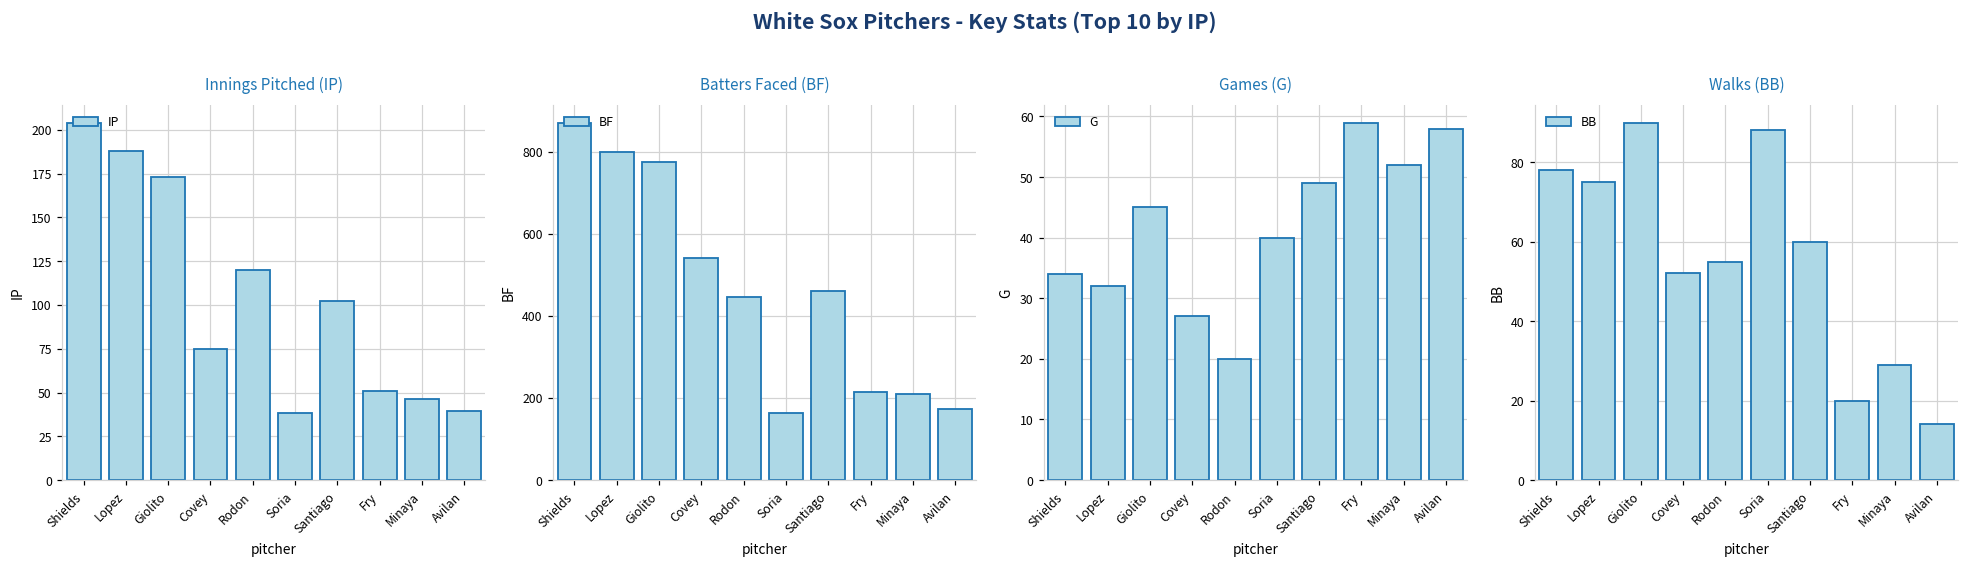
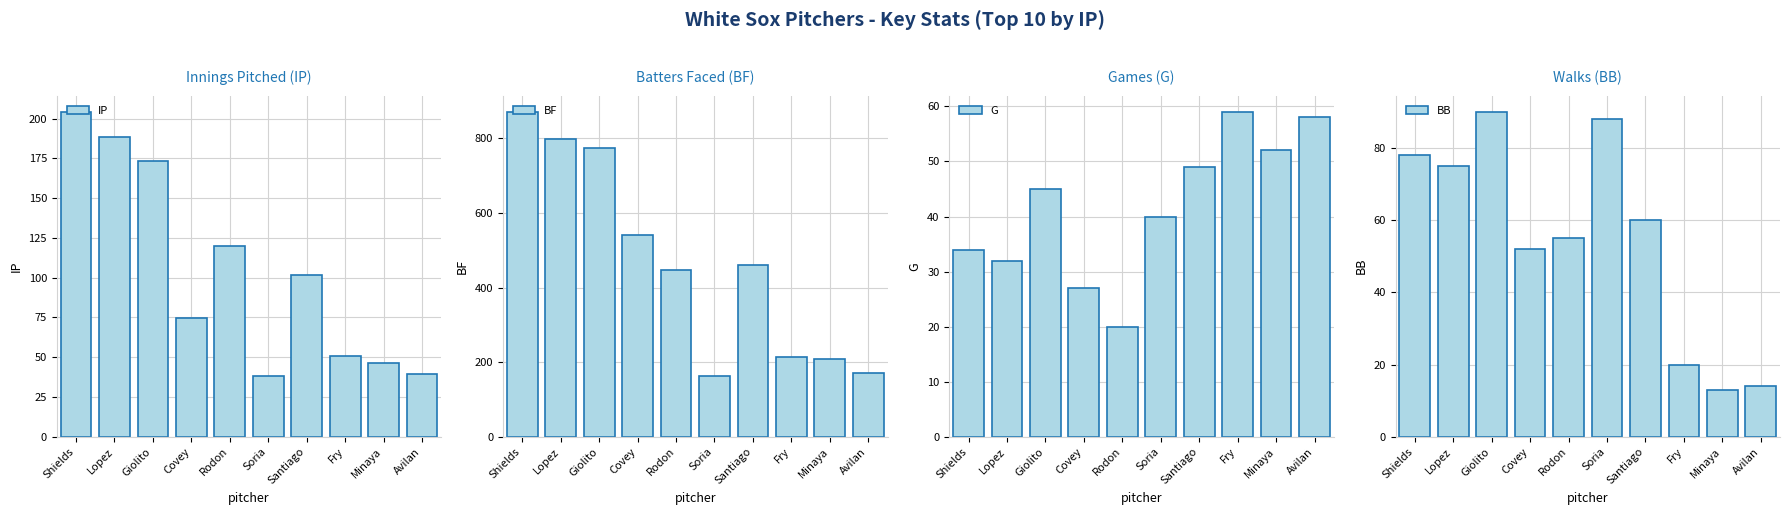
Walks (BB), Minaya: 29 -> 13
